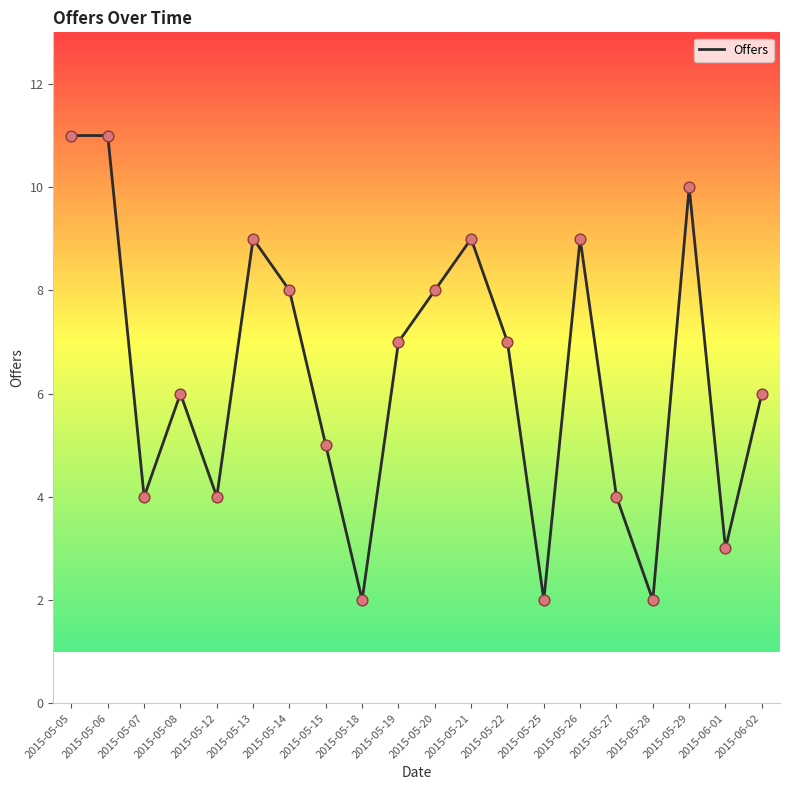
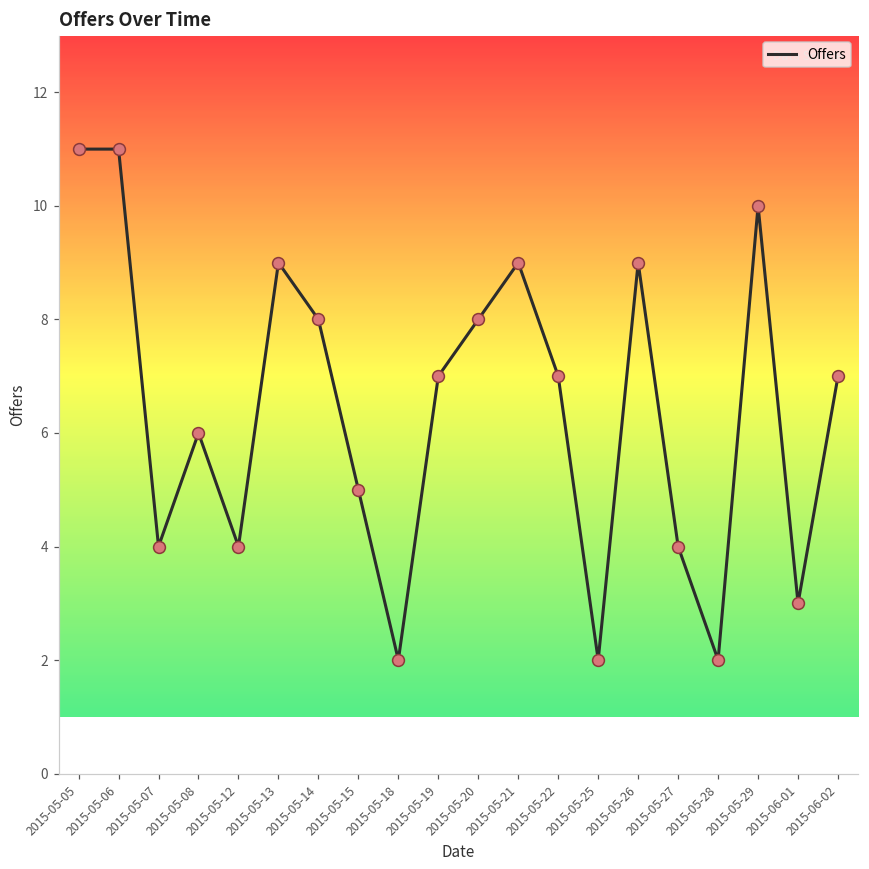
2015-06-02: 6 -> 7
